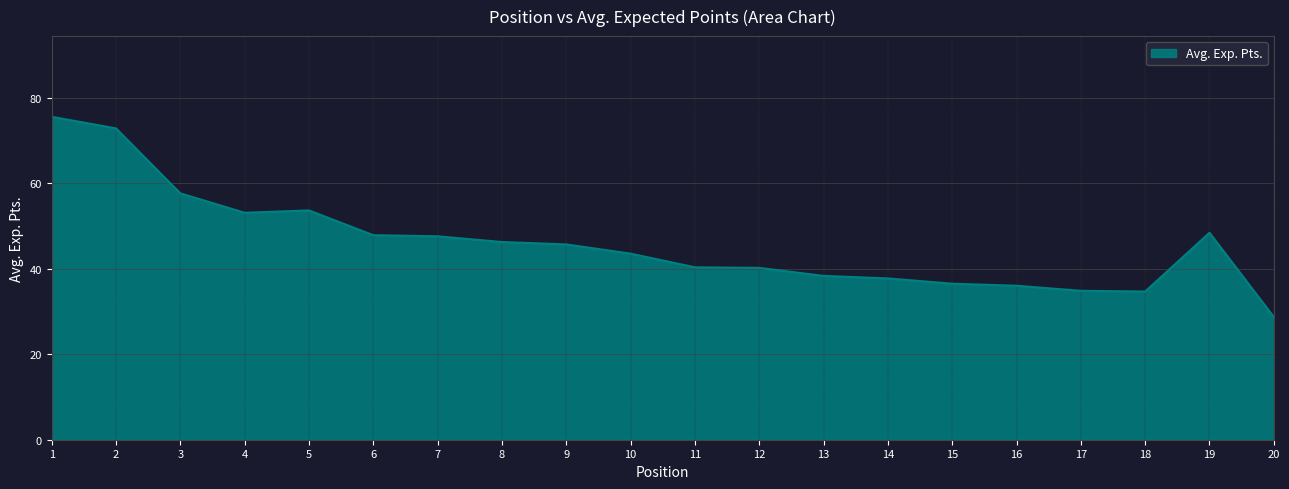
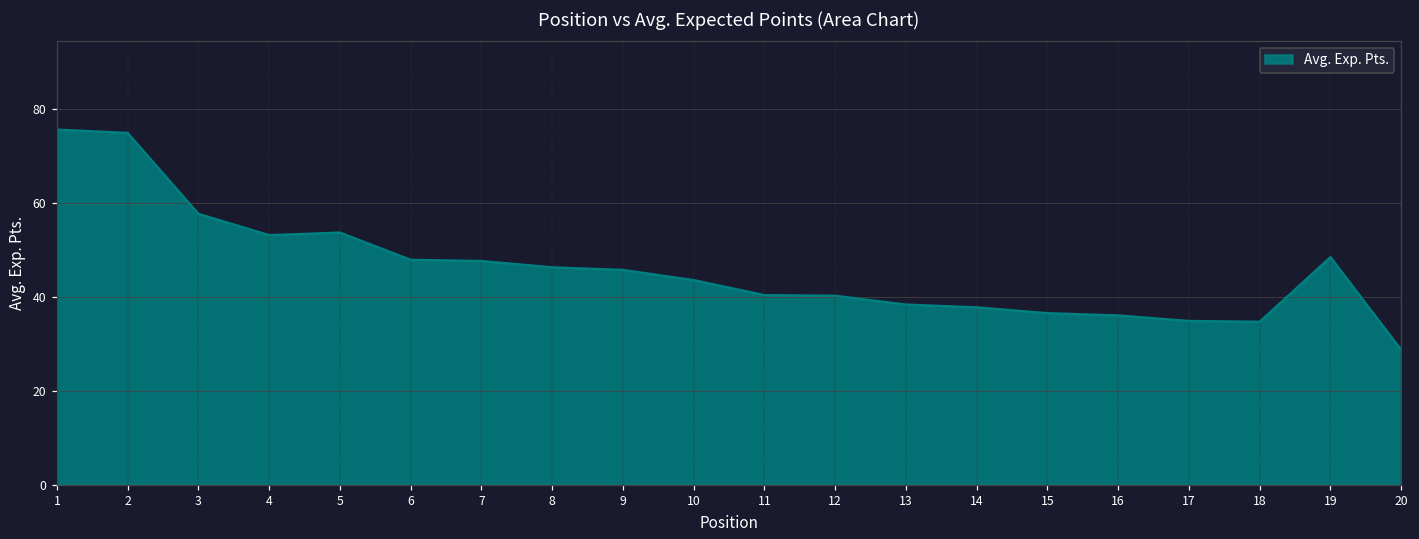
2: 73 -> 75
